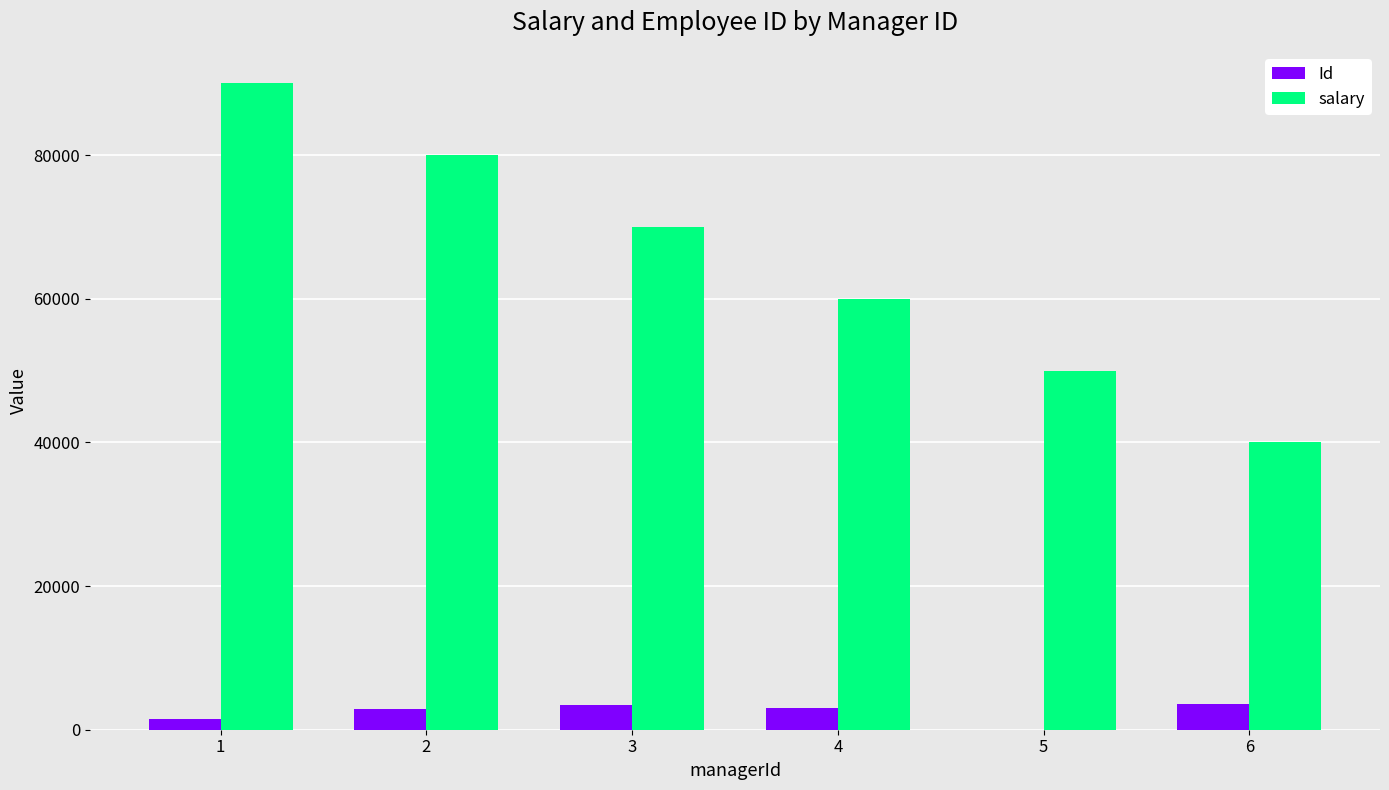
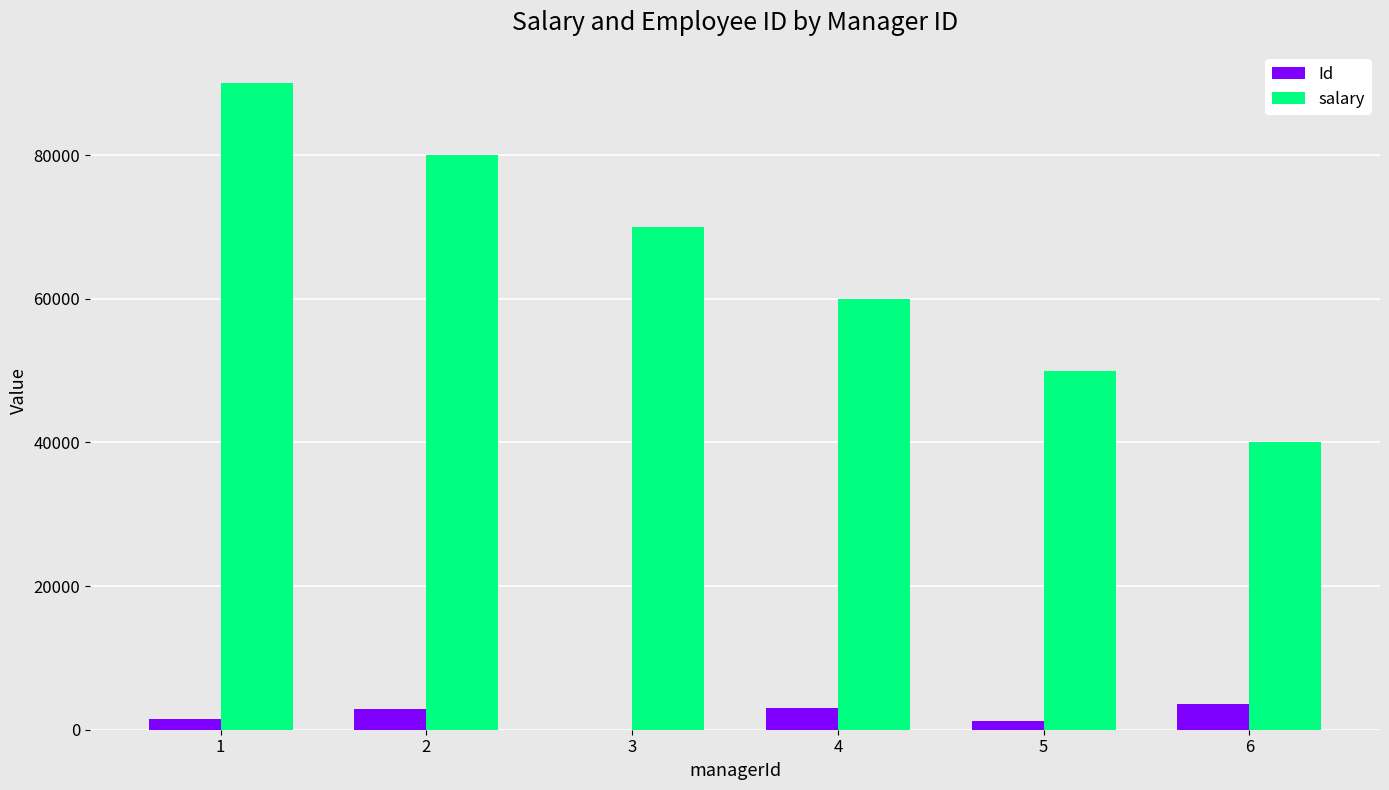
Id, 3: 3000 -> 0
Id, 5: 0 -> 1000
